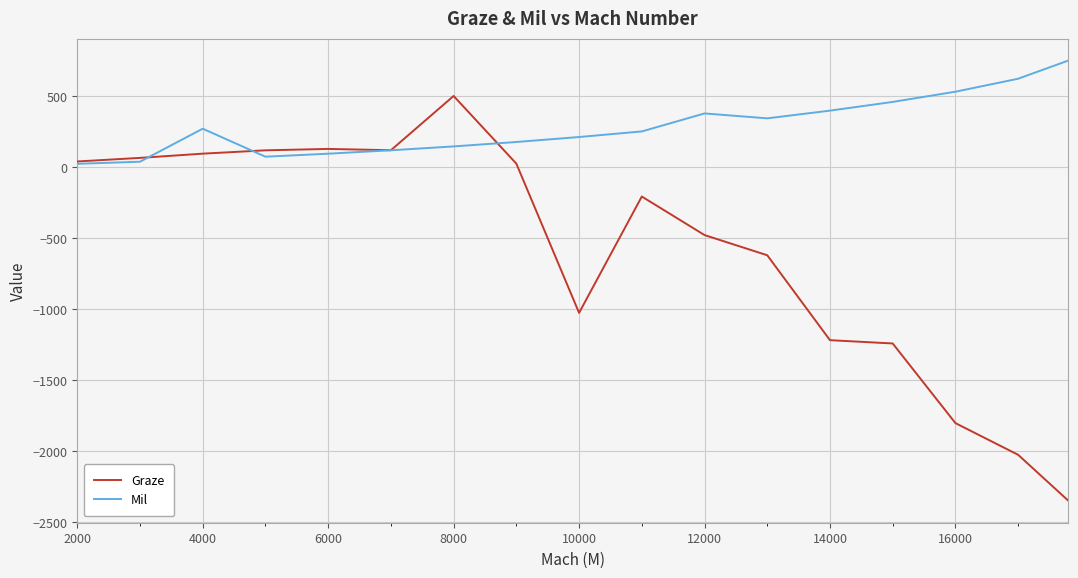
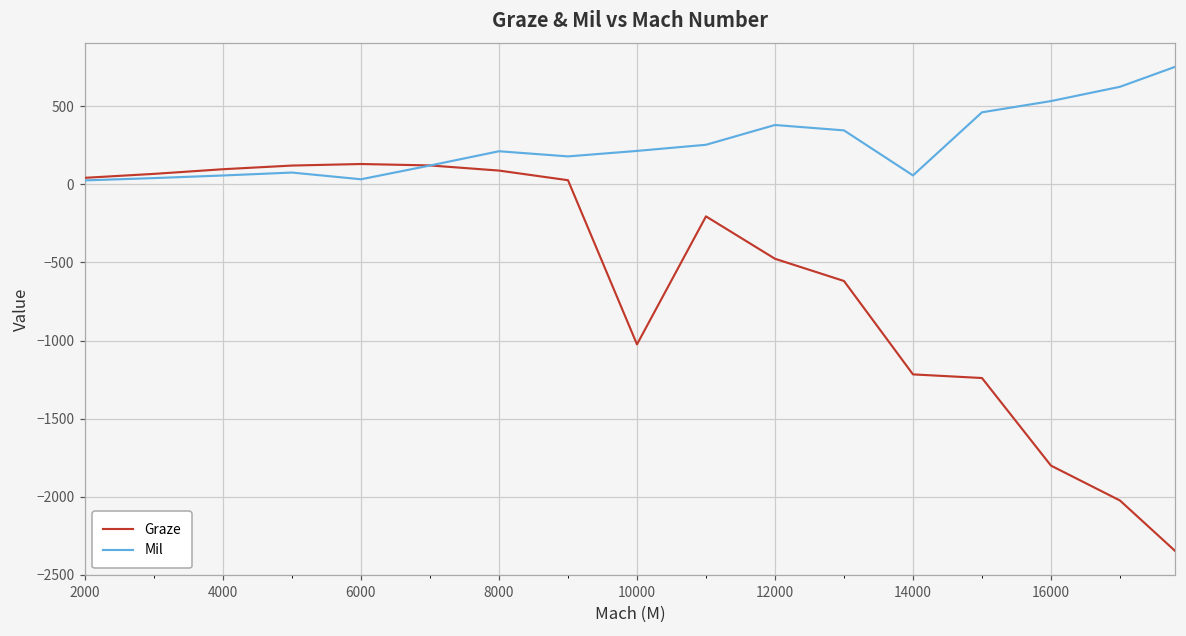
Mil, 4000: 270 -> 60
Mil, 6000: 100 -> 30
Graze, 8000: 500 -> 90
Mil, 8000: 150 -> 210
Mil, 14000: 400 -> 60
